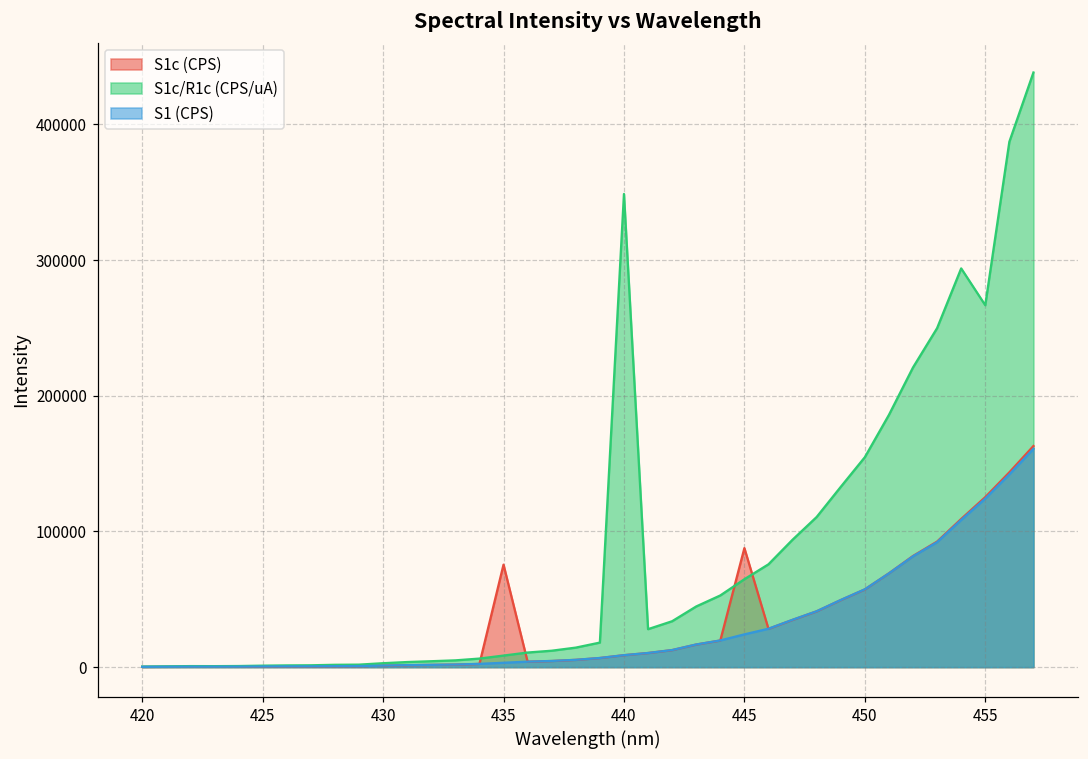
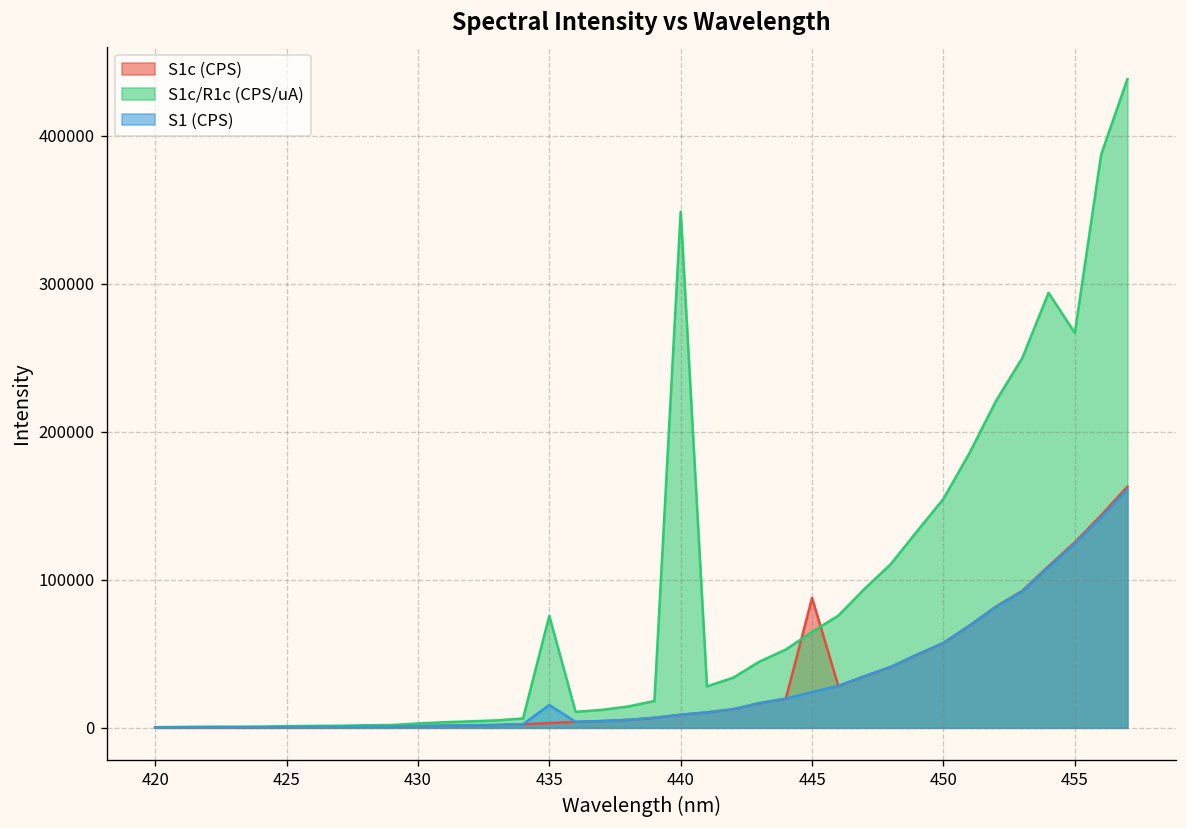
S1c (CPS), 435: 76000 -> 3000
S1c/R1c (CPS/uA), 435: 9000 -> 76000
S1 (CPS), 435: 3000 -> 15000
